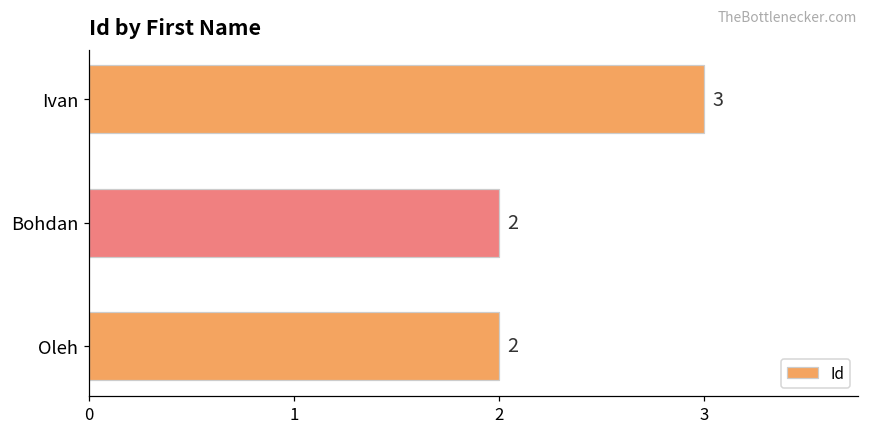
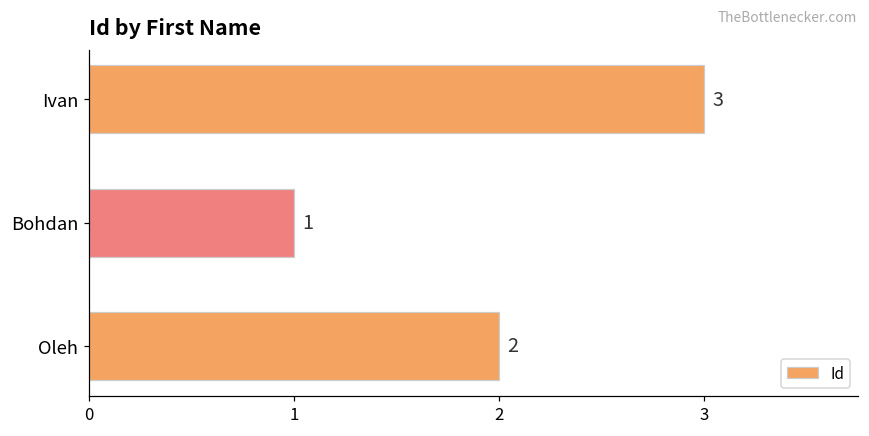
Bohdan: 2 -> 1
